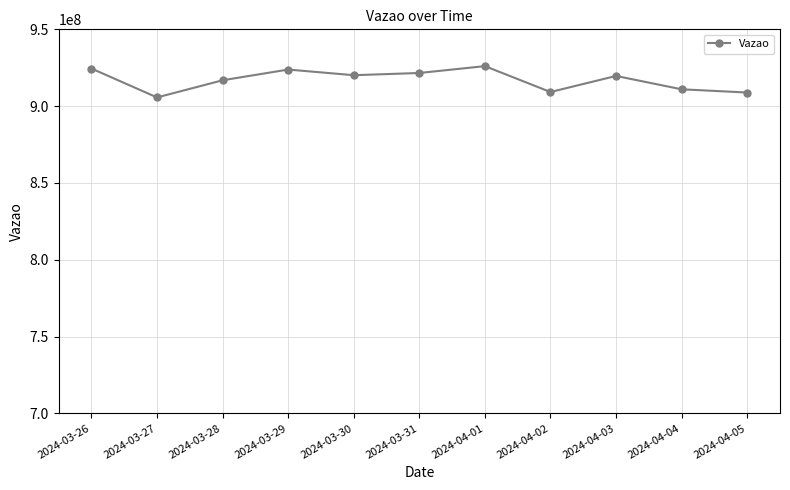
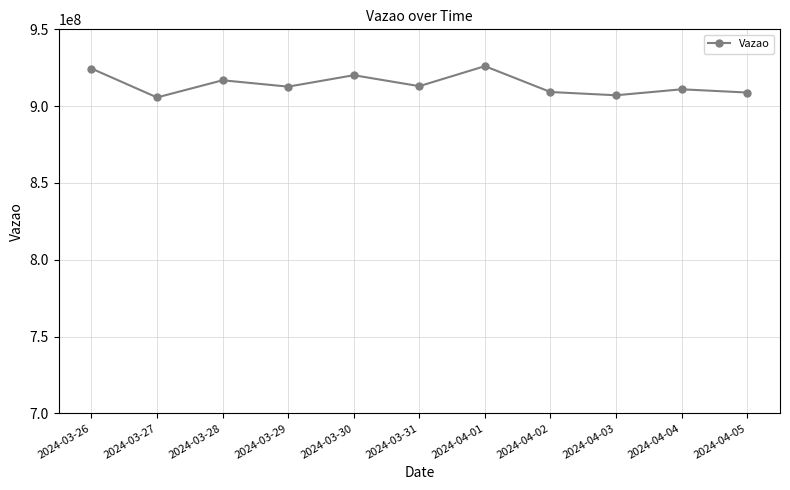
2024-03-29: 924000000 -> 913000000
2024-03-31: 922000000 -> 913000000
2024-04-03: 920000000 -> 907000000
